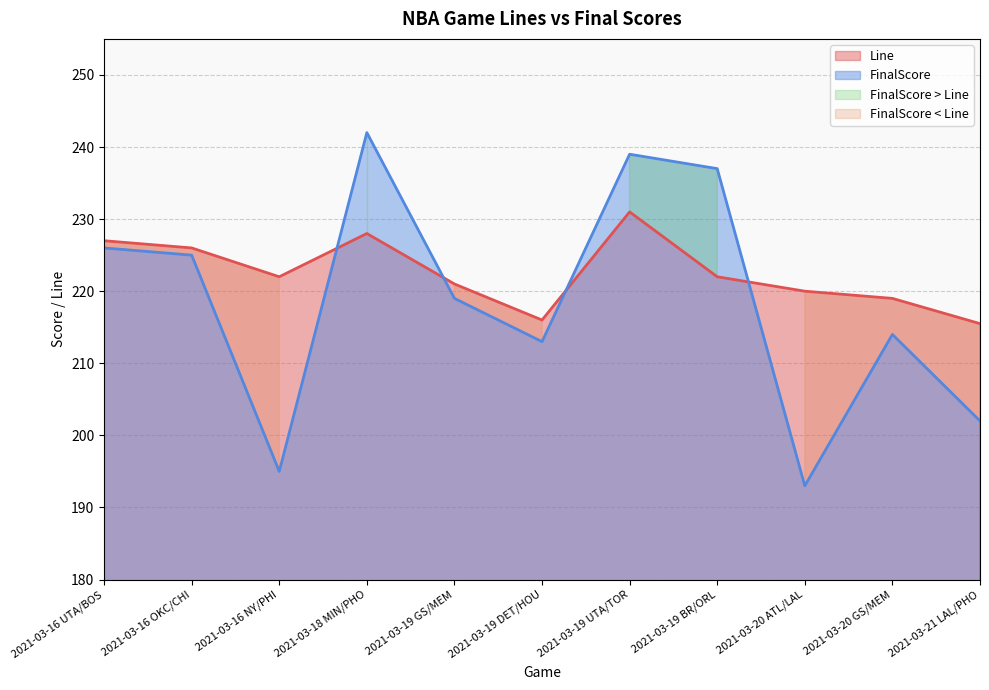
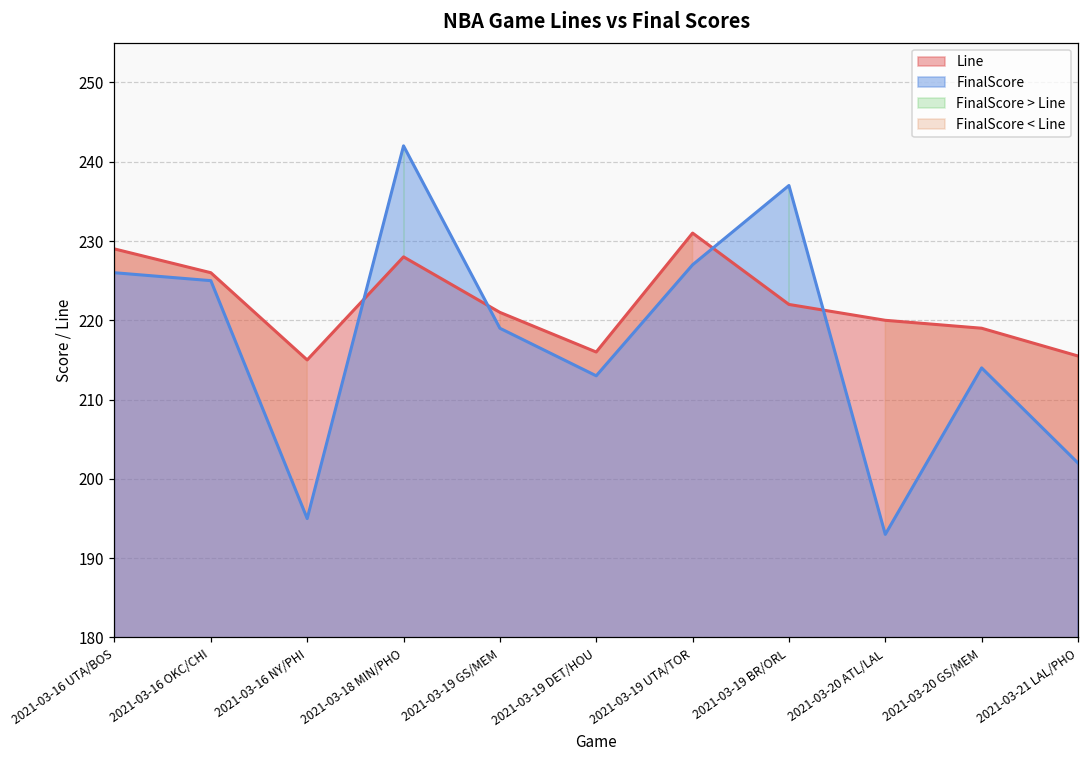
Line, 2021-03-16 UTA/BOS: 227 -> 229
Line, 2021-03-16 NY/PHI: 222 -> 215
FinalScore, 2021-03-19 UTA/TOR: 239 -> 227
